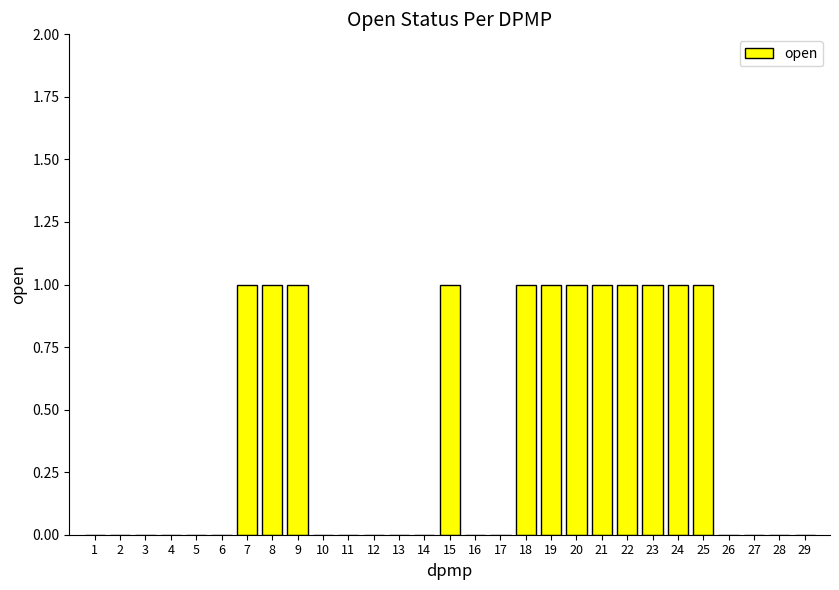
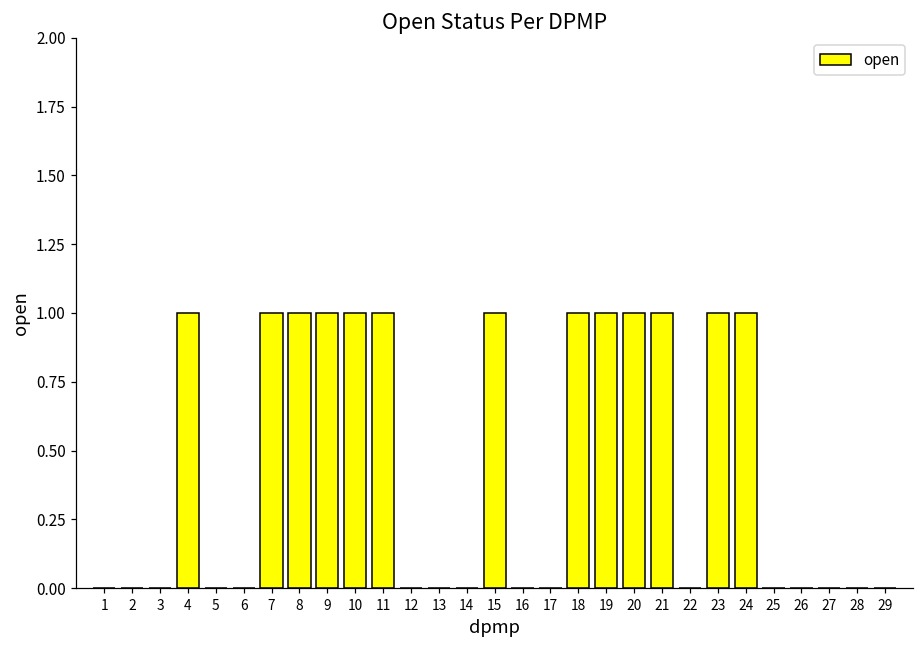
4: 0 -> 1
10: 0 -> 1
11: 0 -> 1
22: 1 -> 0
25: 1 -> 0
